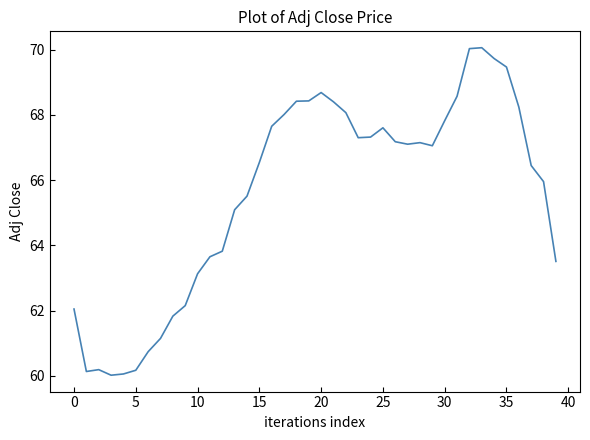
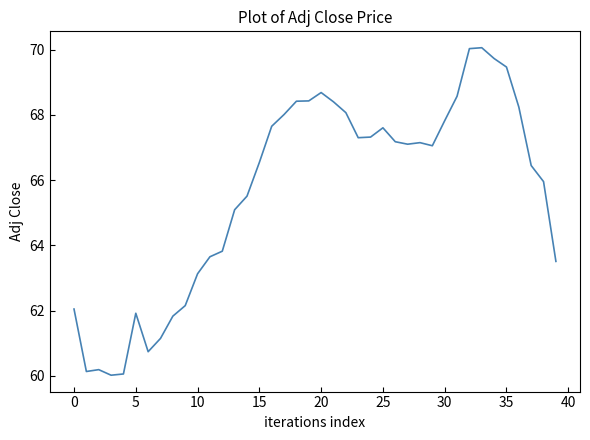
5: 60.2 -> 61.9
